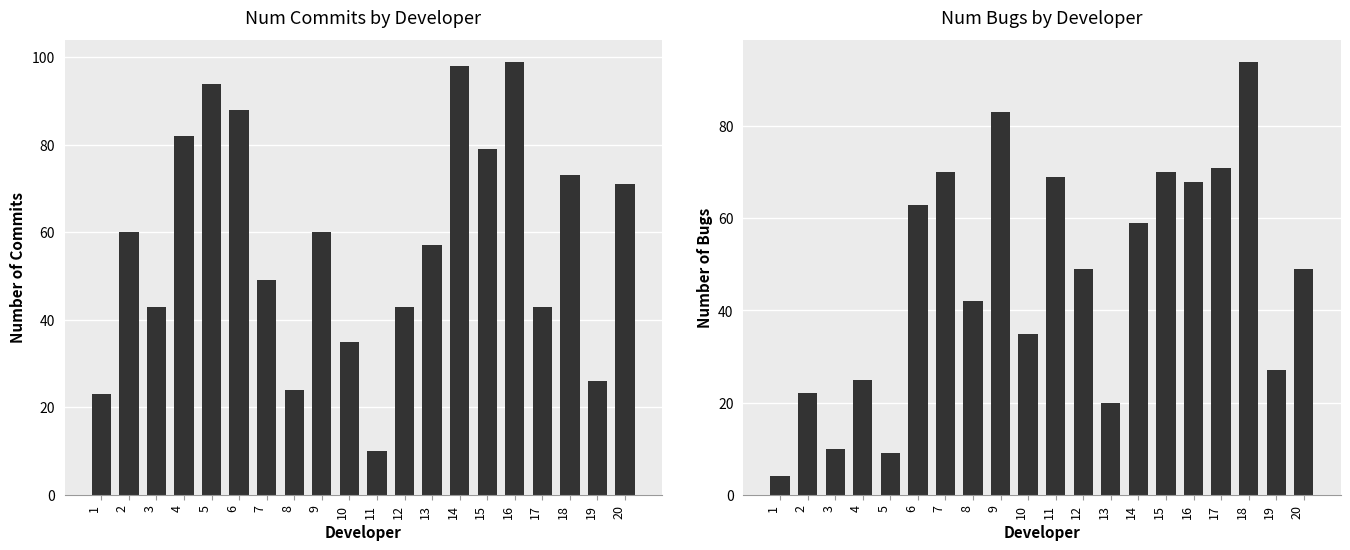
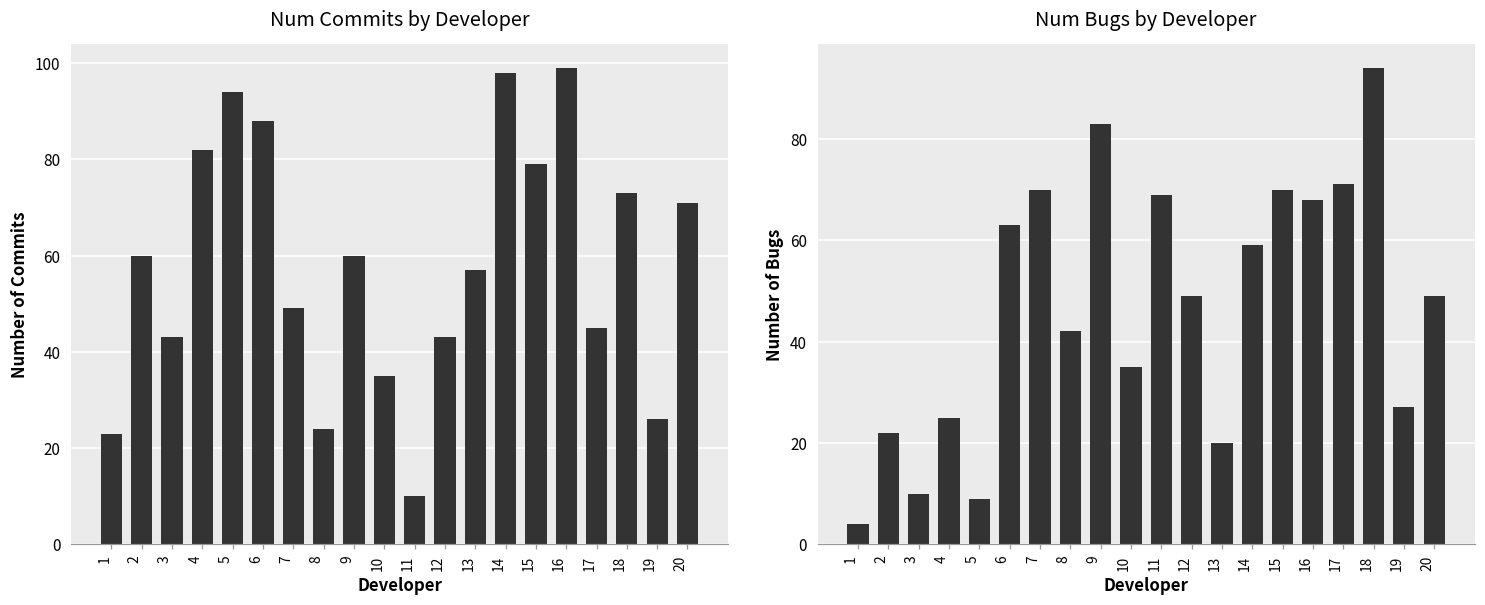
Num Commits by Developer, 17: 43 -> 45
